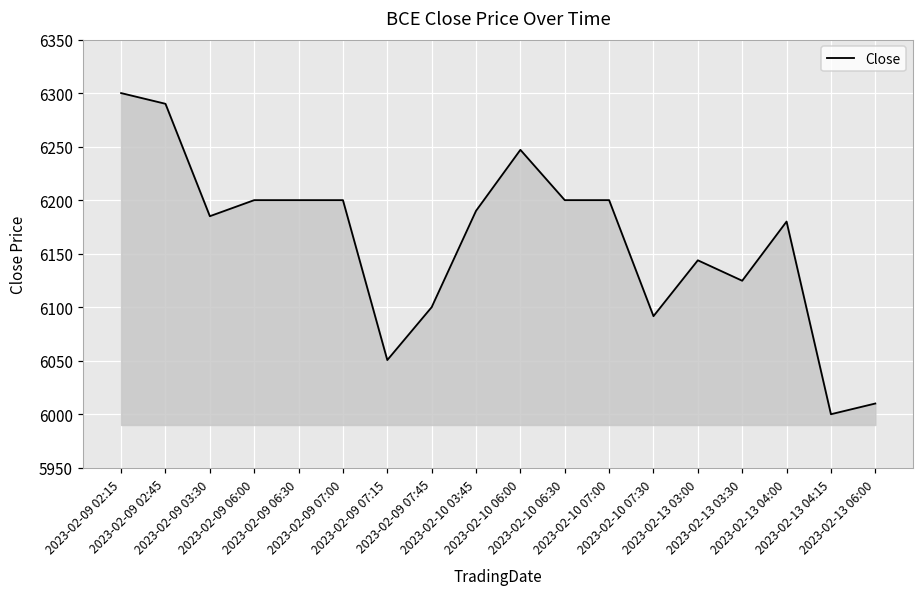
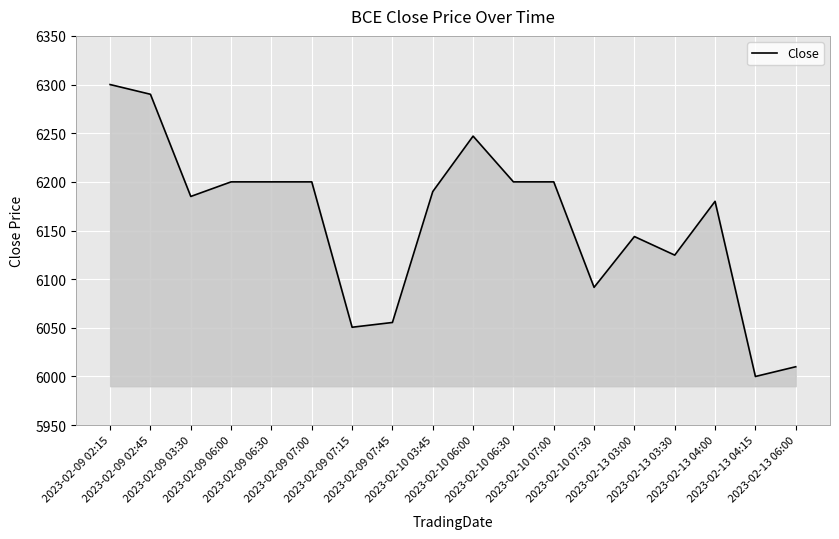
2023-02-09 07:45: 6100 -> 6060
